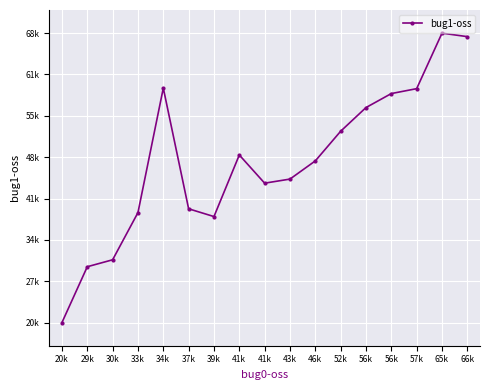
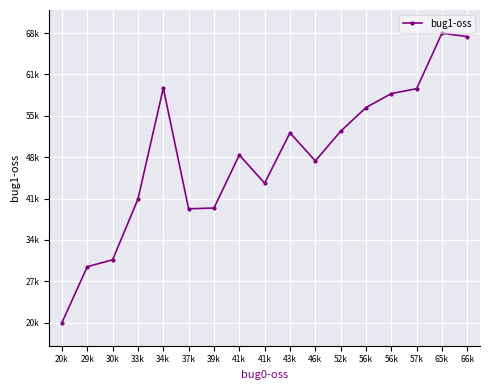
33k: 39000 -> 41000
39k: 38000 -> 40000
43k: 44000 -> 52000
